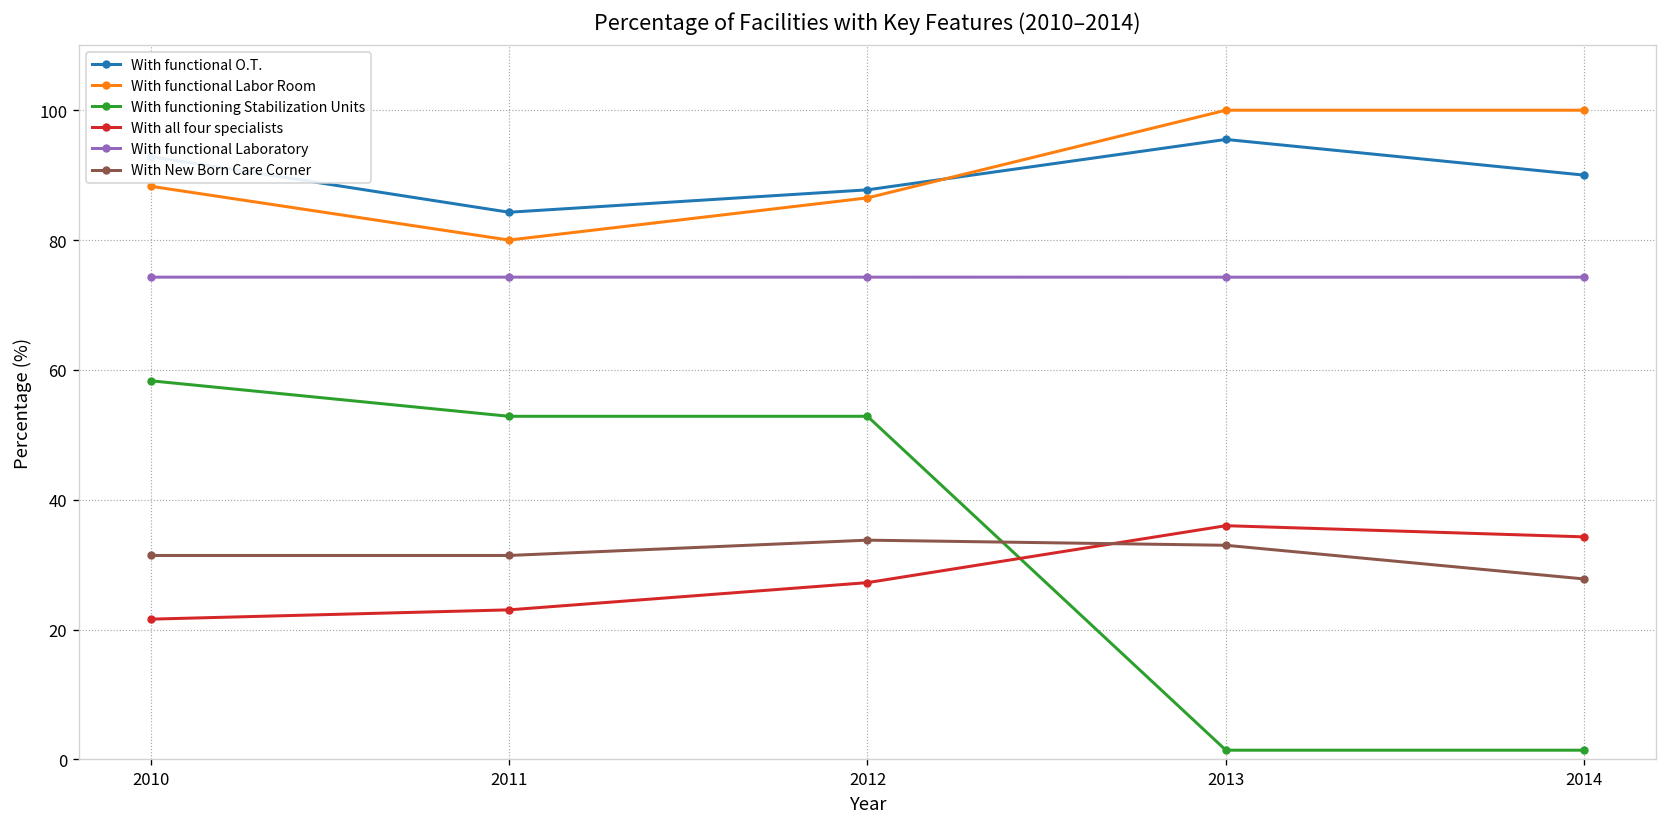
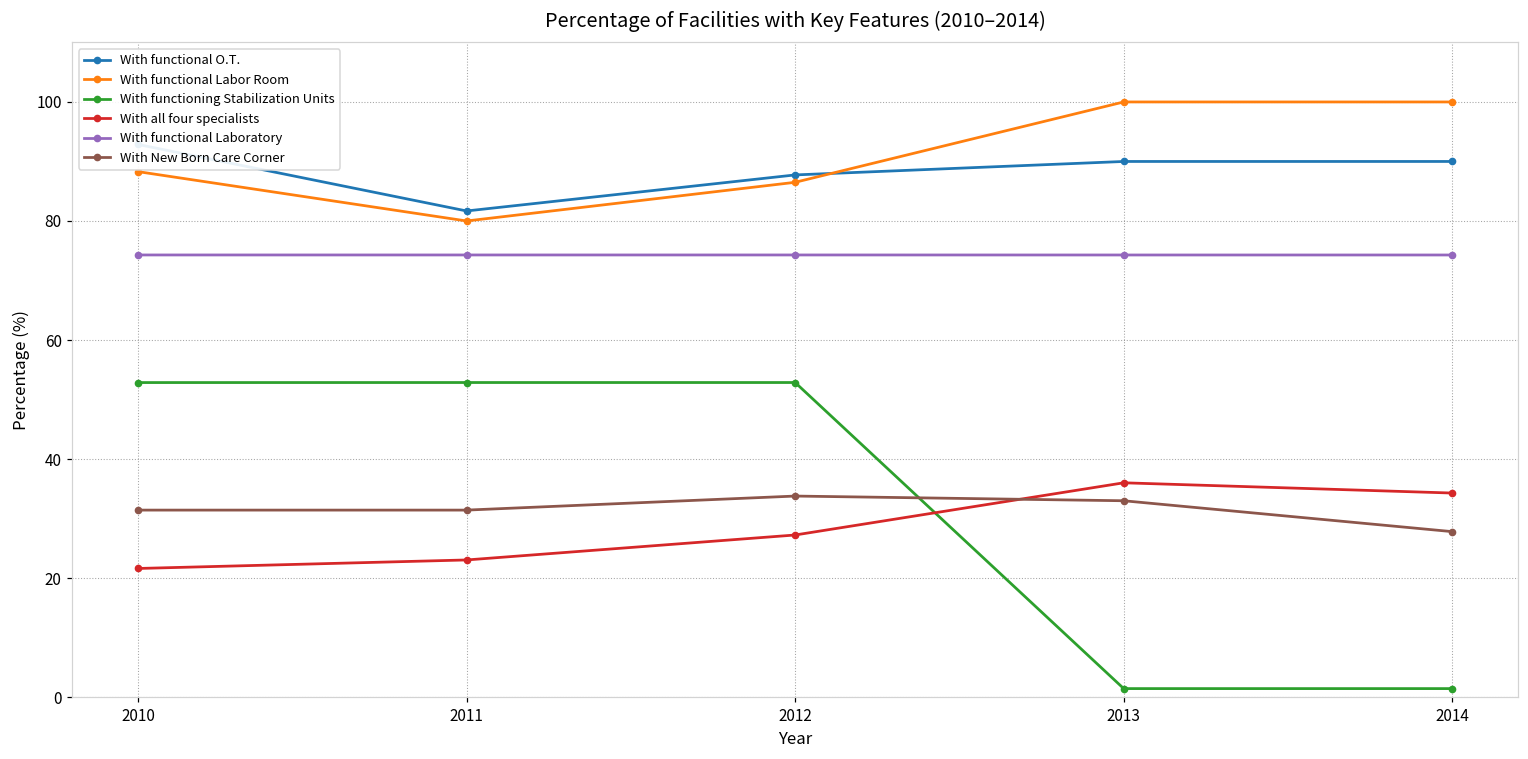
With functioning Stabilization Units, 2010: 58 -> 53
With functional O.T., 2011: 84 -> 82
With functional O.T., 2013: 96 -> 90
